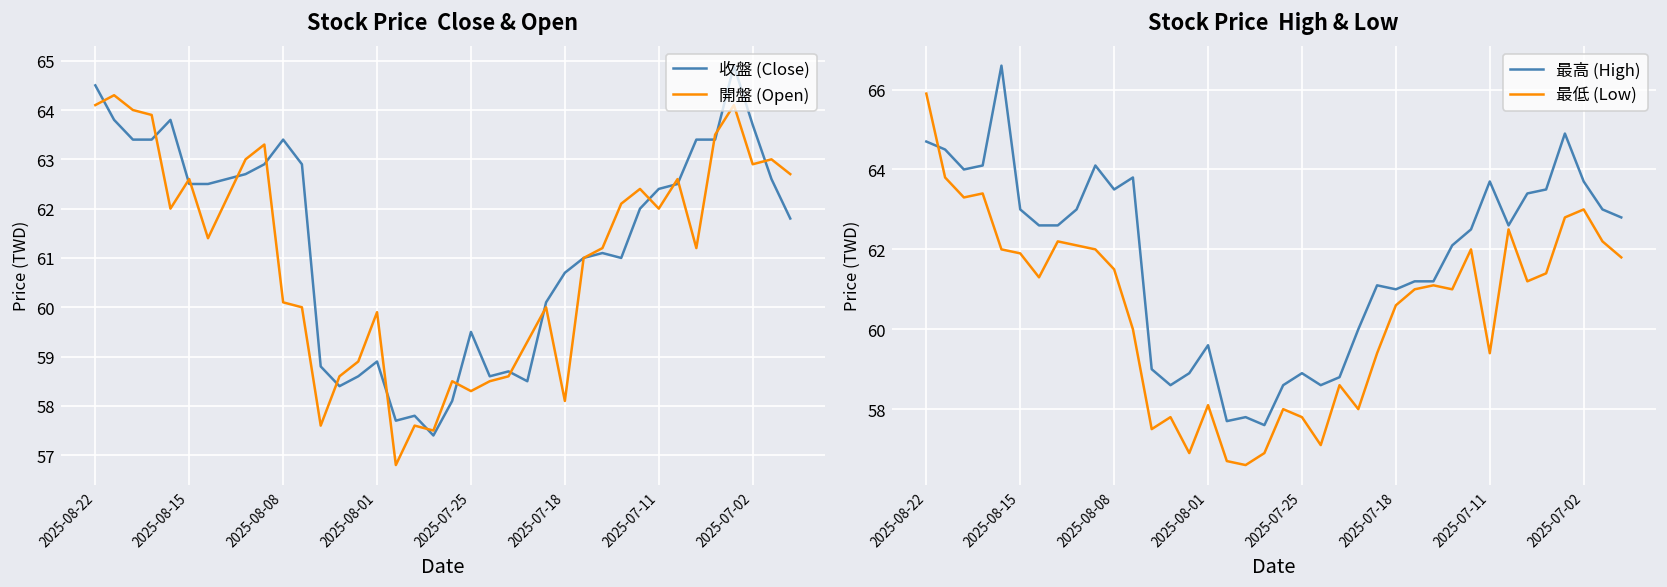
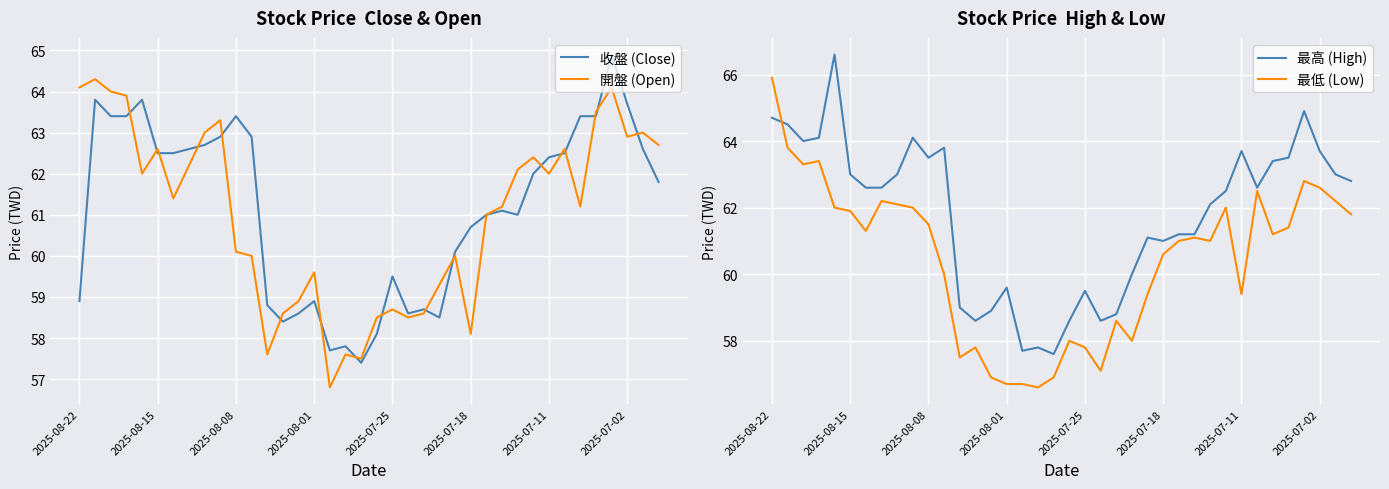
Stock Price Close & Open, 收盤 (Close), 2025-08-22: 64.5 -> 58.9
Stock Price Close & Open, 開盤 (Open), 2025-08-01: 59.9 -> 59.6
Stock Price Close & Open, 開盤 (Open), 2025-07-25: 58.3 -> 58.7
Stock Price High & Low, 最低 (Low), 2025-08-01: 58.1 -> 56.7
Stock Price High & Low, 最高 (High), 2025-07-25: 58.9 -> 59.5
Stock Price High & Low, 最低 (Low), 2025-07-02: 63.0 -> 62.6
